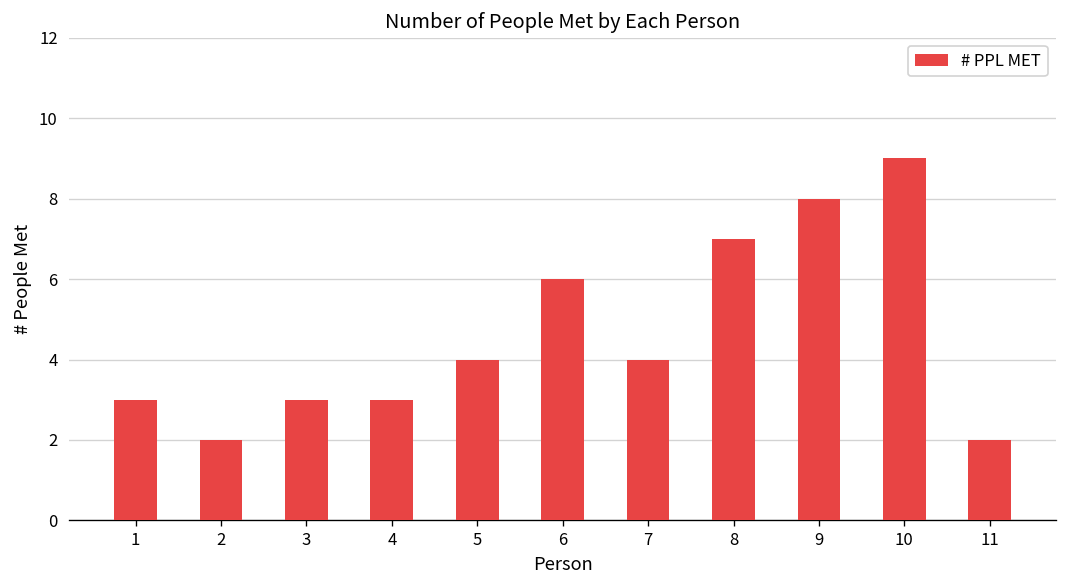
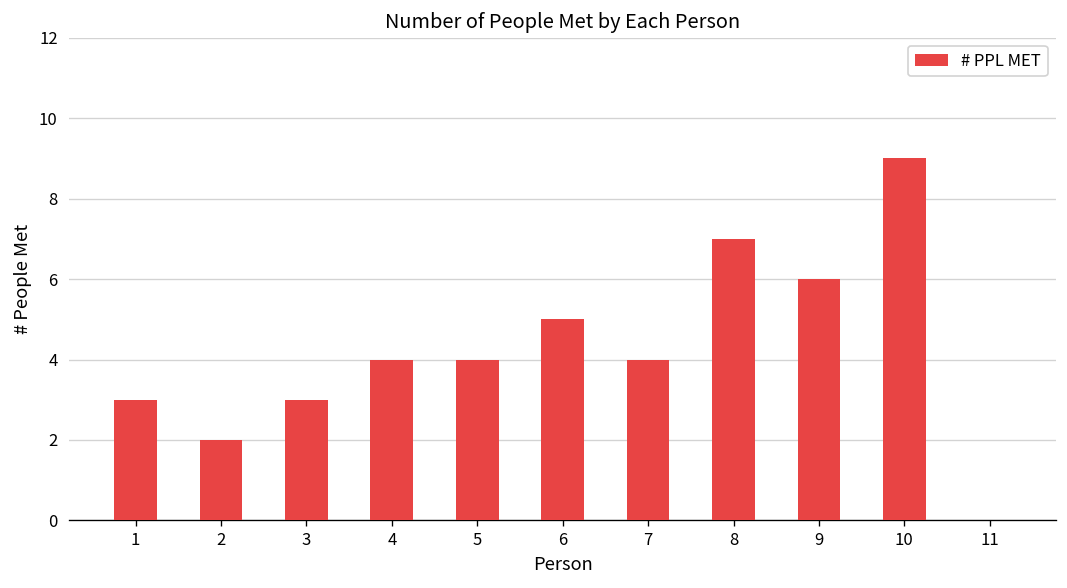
4: 3 -> 4
6: 6 -> 5
9: 8 -> 6
11: 2 -> 0
